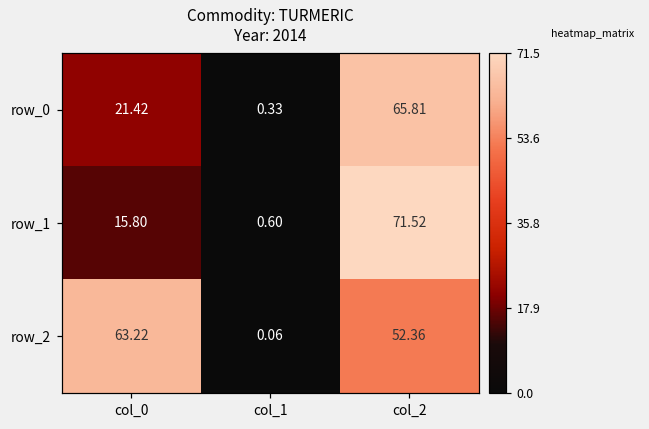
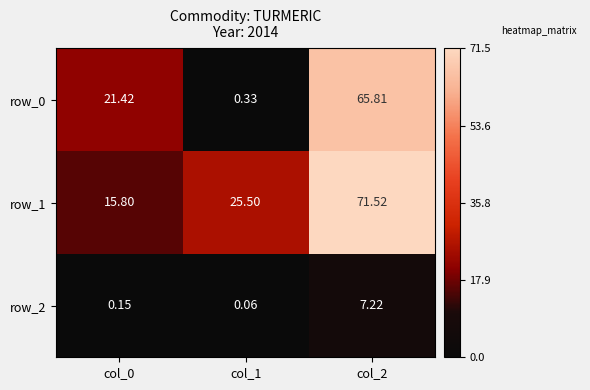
row_1, col_1: 0.60 -> 25.50
row_2, col_0: 63.22 -> 0.15
row_2, col_2: 52.36 -> 7.22
